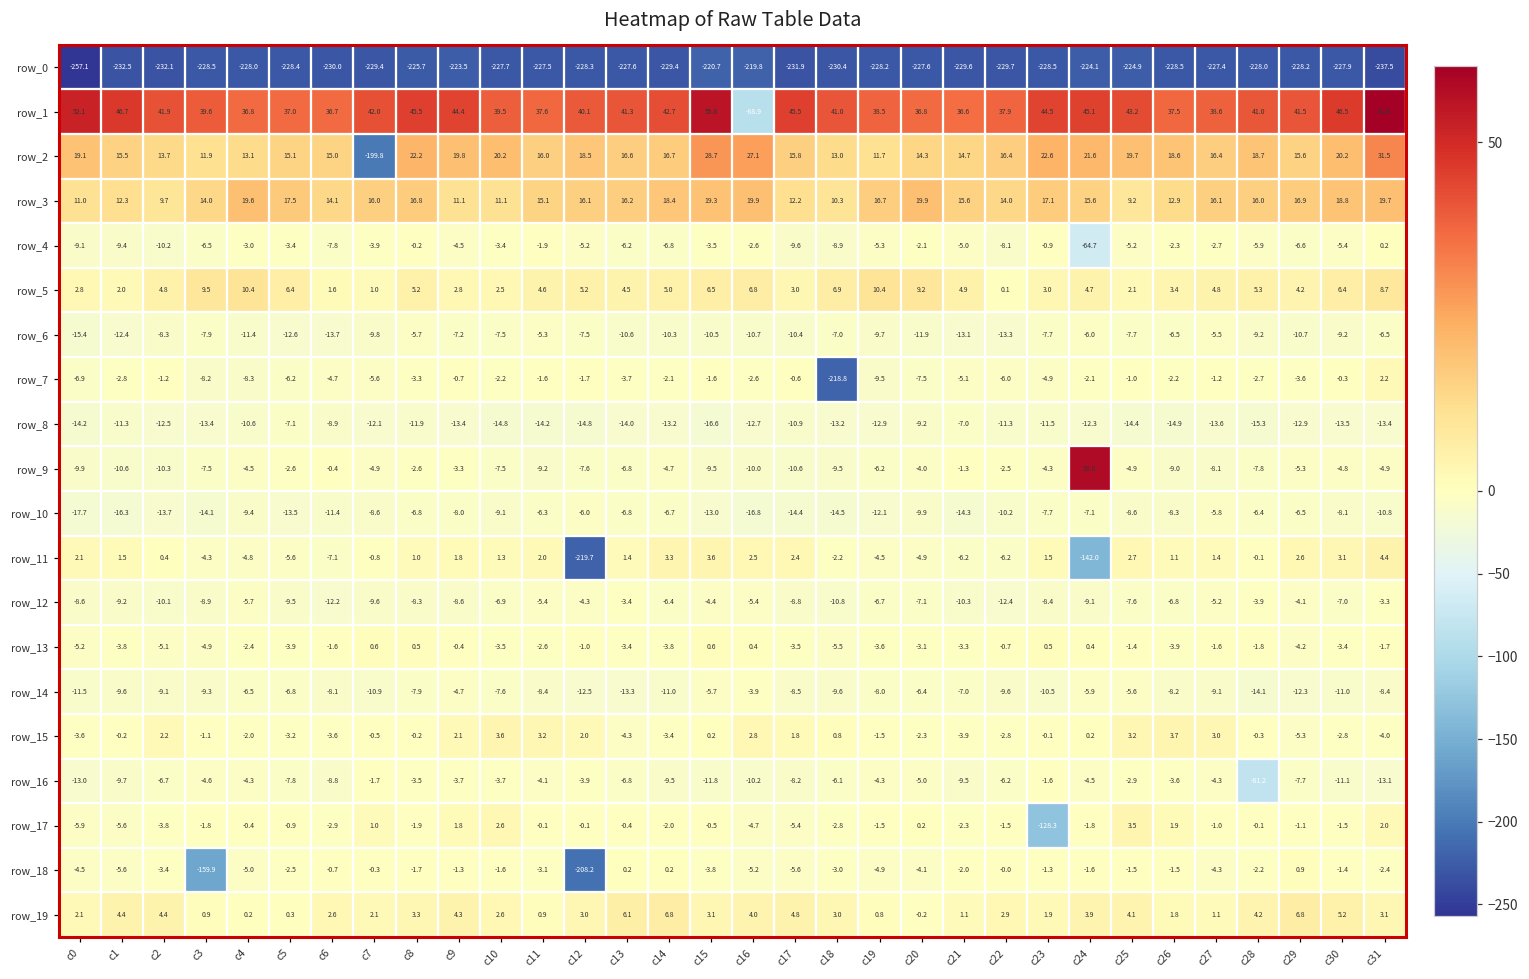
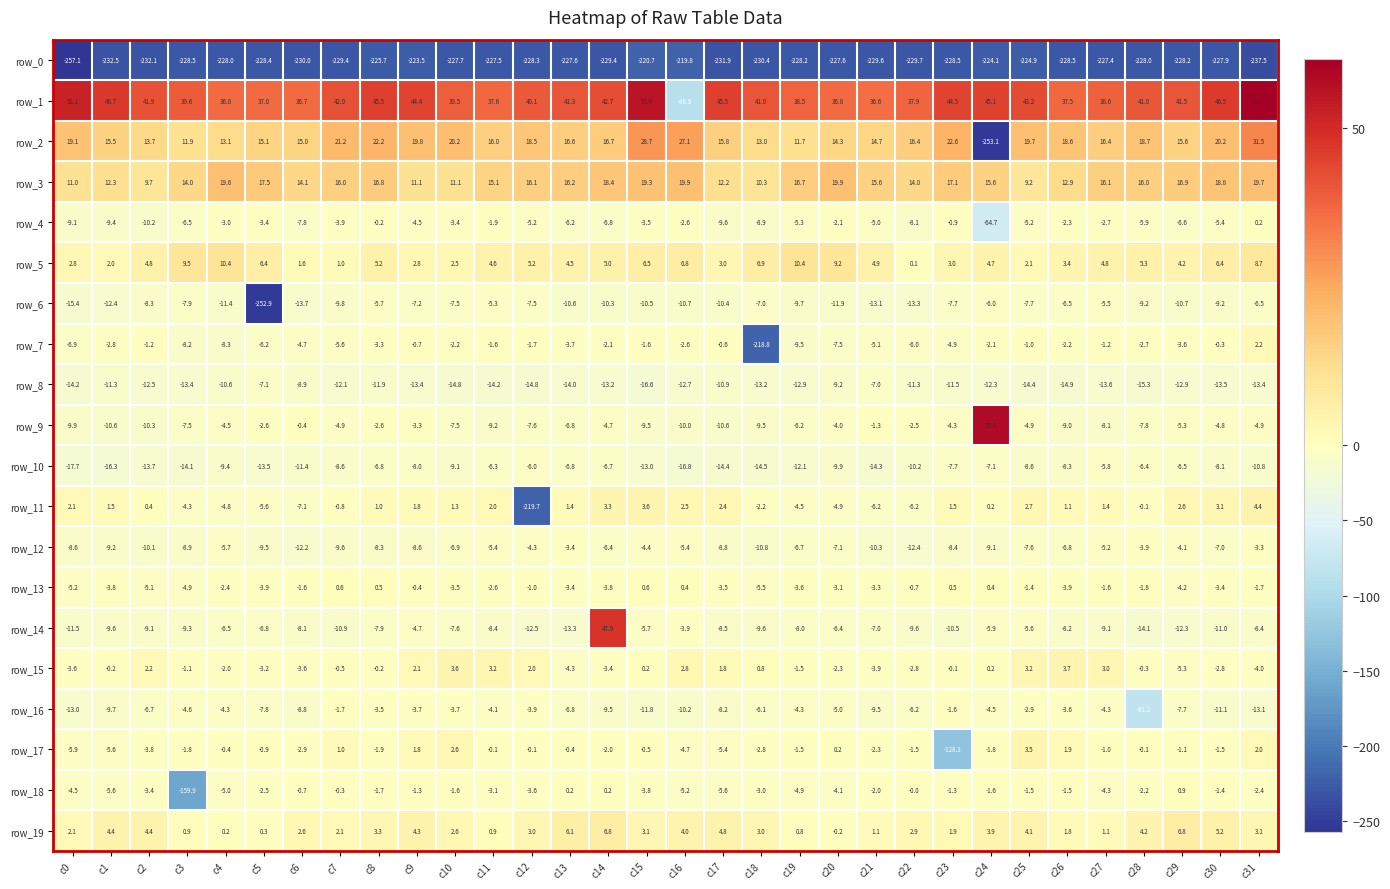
row_2, c7: -199.8 -> 21.2
row_2, c24: 21.6 -> -253.1
row_6, c5: -12.6 -> -252.9
row_11, c24: -142.0 -> 0.2
row_14, c14: -11.0 -> 47.9
row_18, c12: -208.2 -> -3.6
